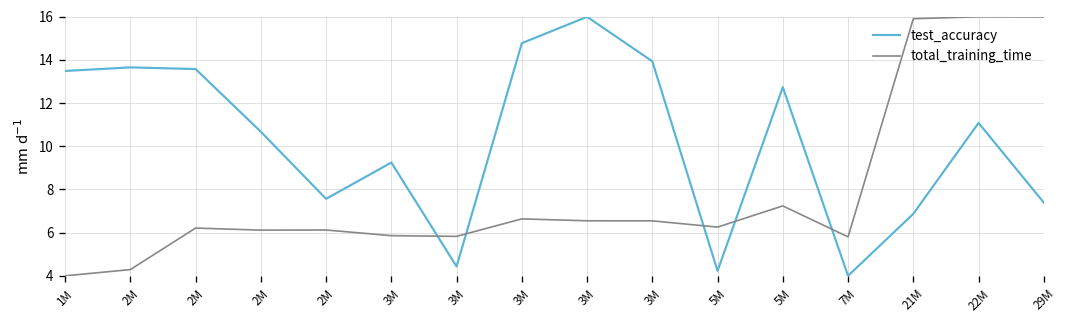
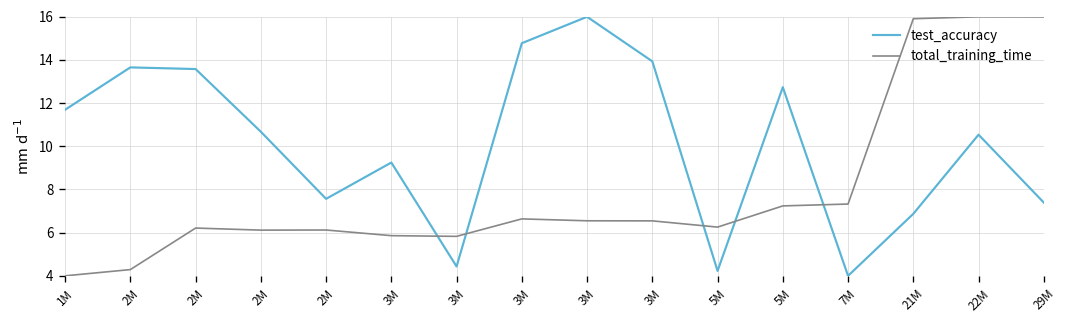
test_accuracy, 1M: 13.5 -> 11.7
total_training_time, 7M: 5.8 -> 7.3
test_accuracy, 22M: 11.1 -> 10.5
